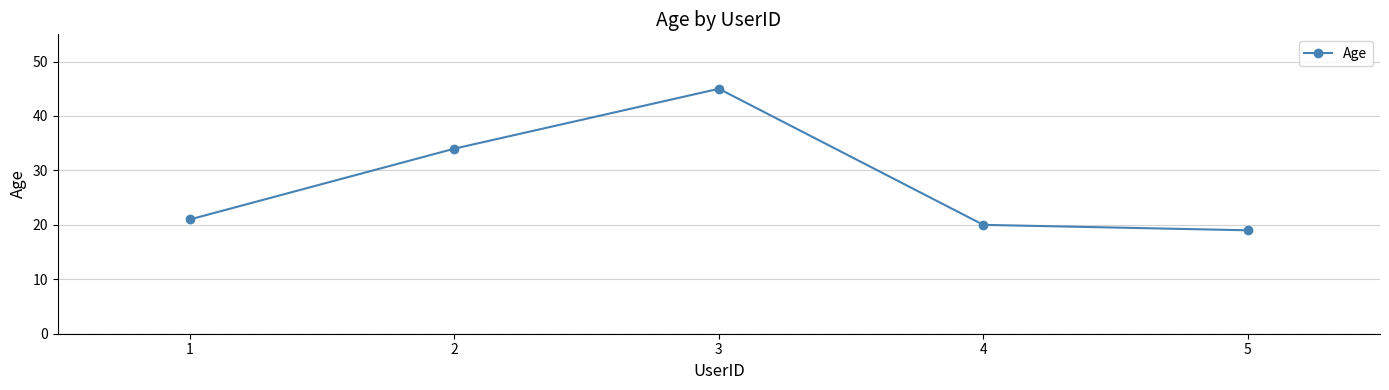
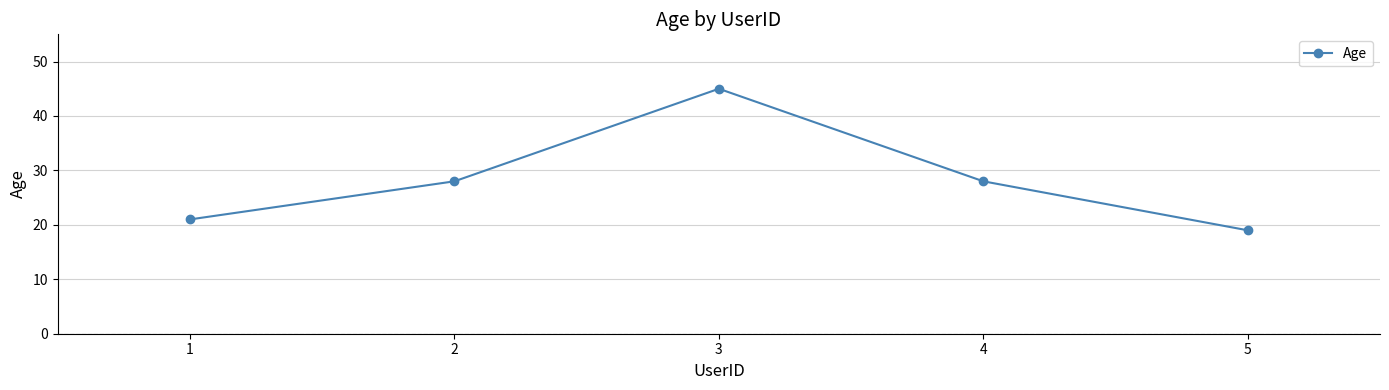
2: 34 -> 28
4: 20 -> 28
